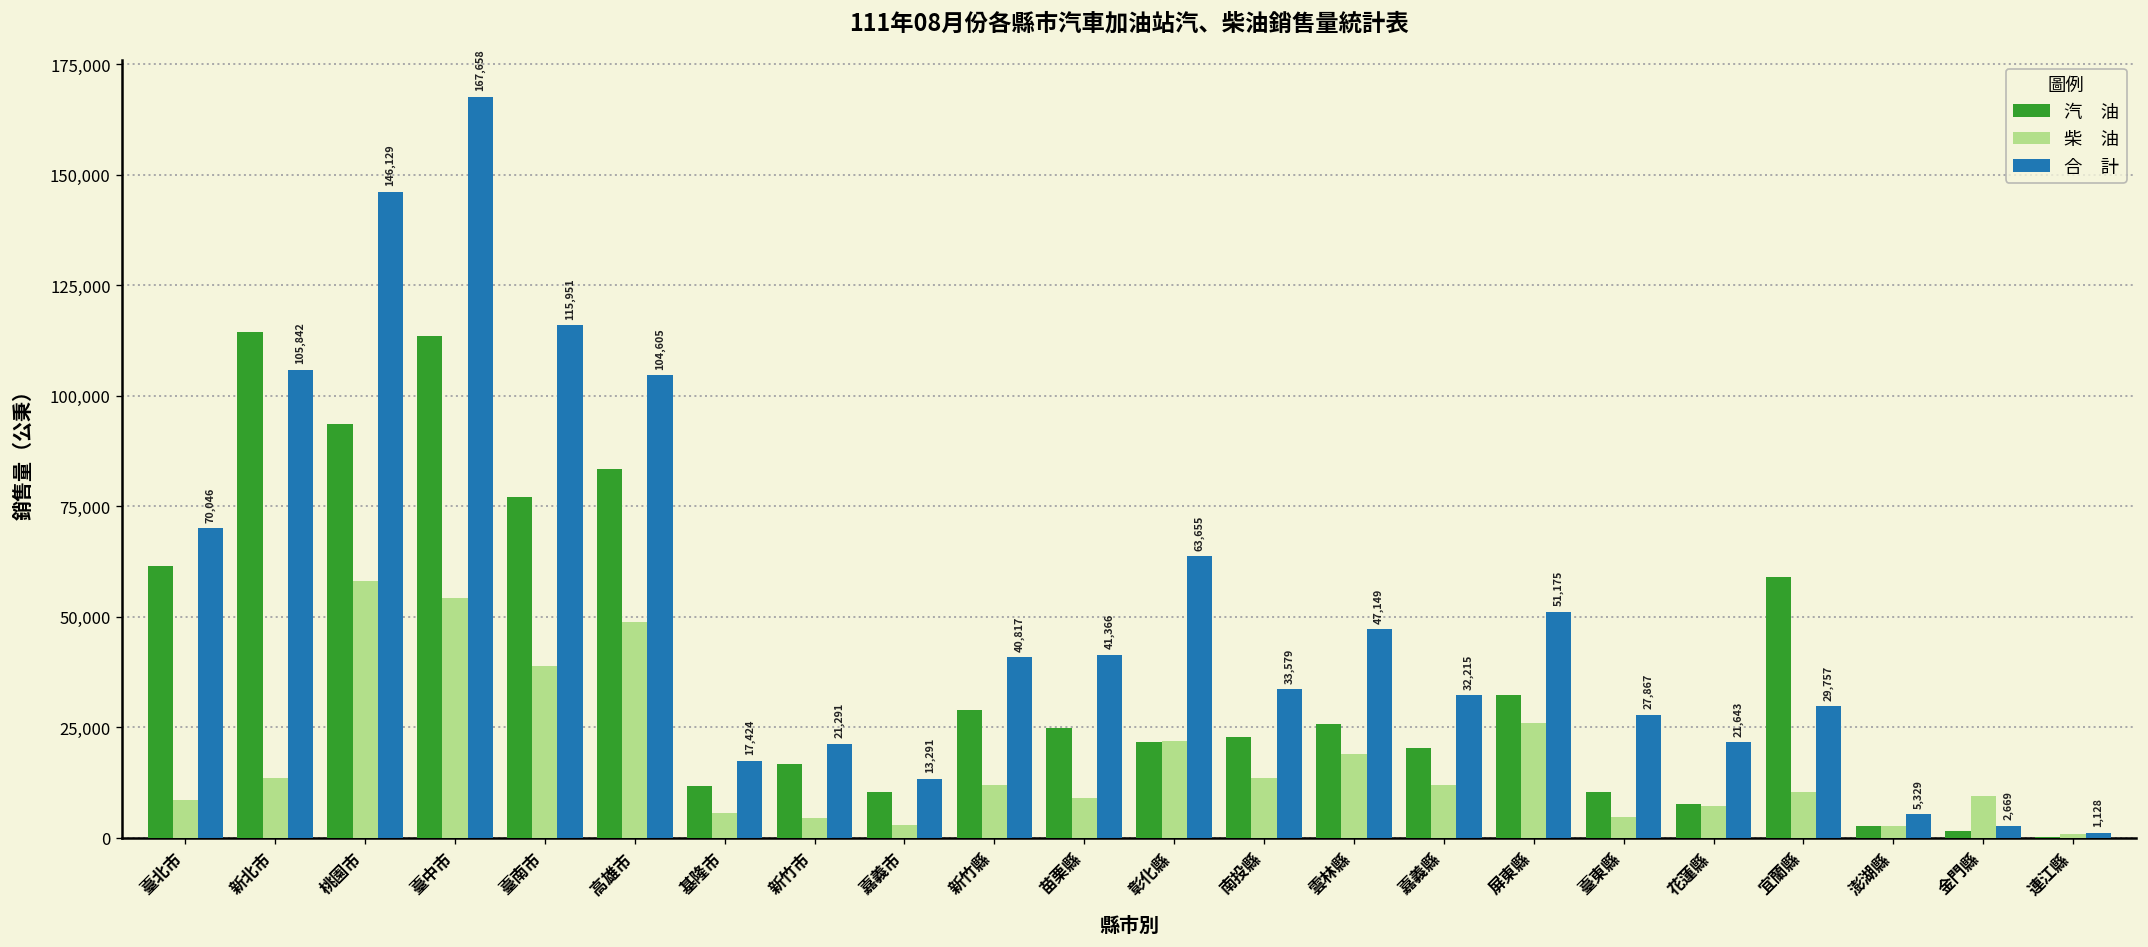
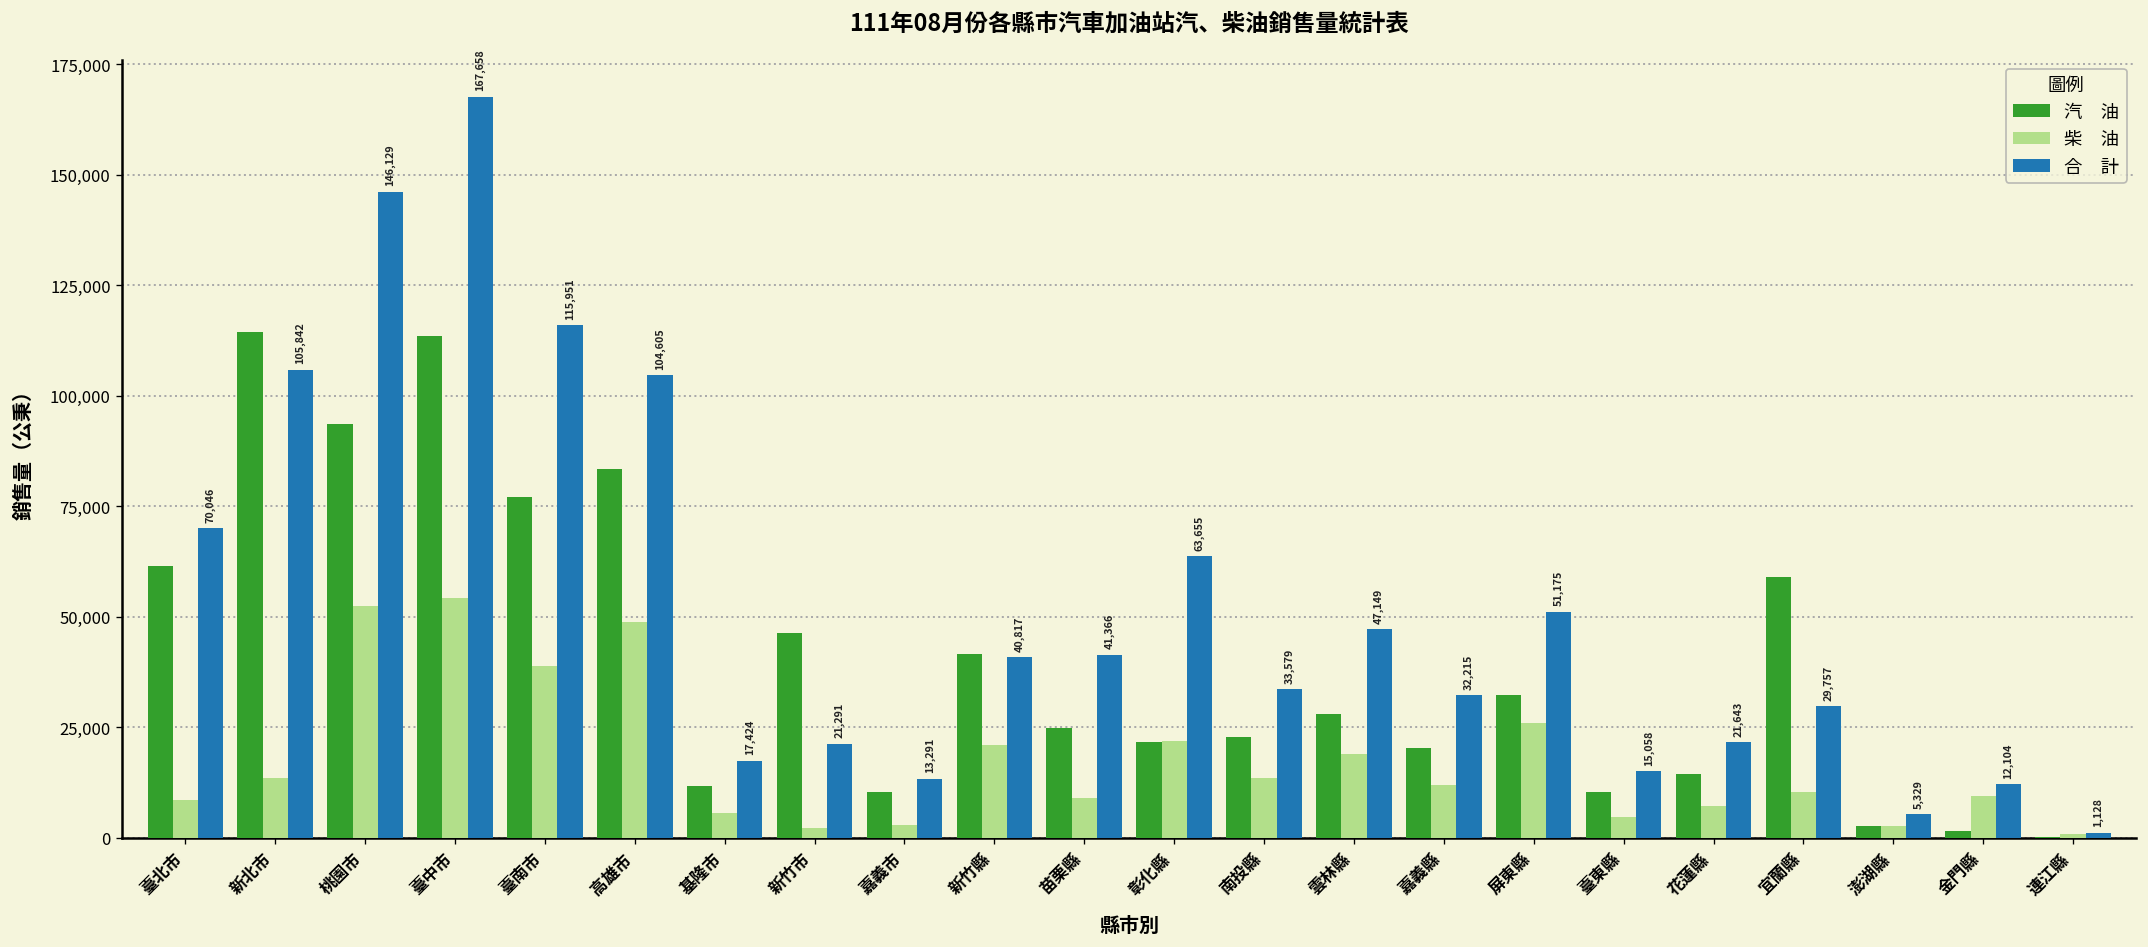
柴 油, 桃園市: 58,000 -> 53,000
汽 油, 新竹市: 17,000 -> 46,000
柴 油, 新竹市: 4,000 -> 2,000
汽 油, 新竹縣: 29,000 -> 42,000
柴 油, 新竹縣: 12,000 -> 21,000
汽 油, 雲林縣: 26,000 -> 28,000
合 計, 臺東縣: 27,867 -> 15,058
汽 油, 花蓮縣: 8,000 -> 14,000
合 計, 金門縣: 2,669 -> 12,104
